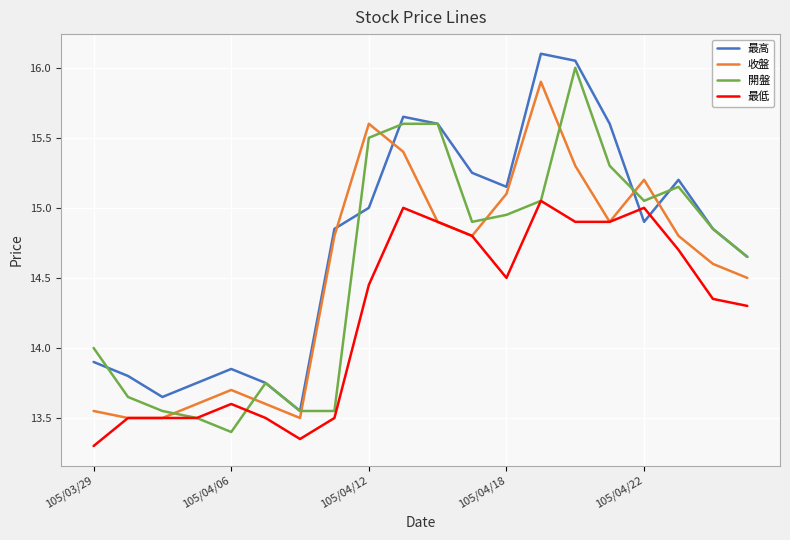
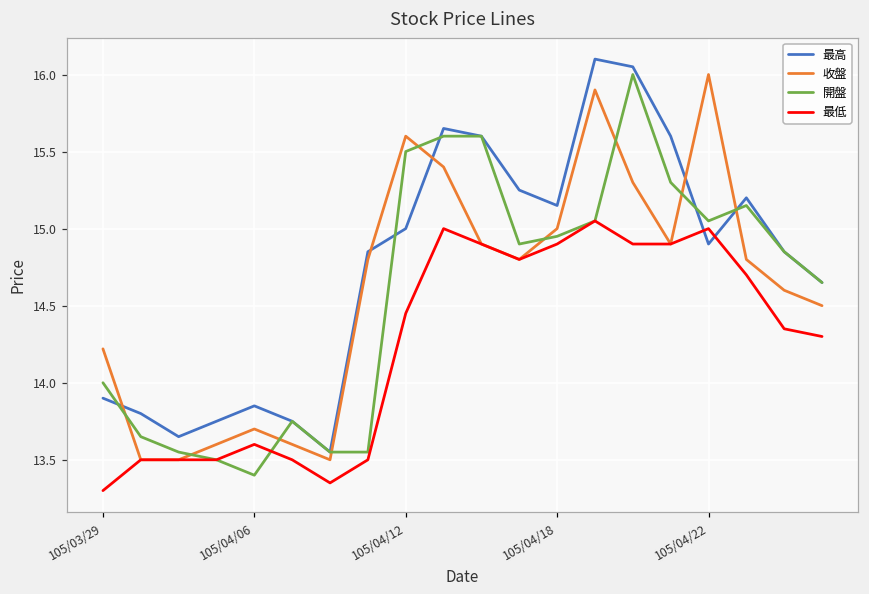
收盤, 105/03/29: 13.55 -> 14.22
收盤, 105/04/18: 15.1 -> 15.0
最低, 105/04/18: 14.5 -> 14.9
收盤, 105/04/22: 15.2 -> 16.0
